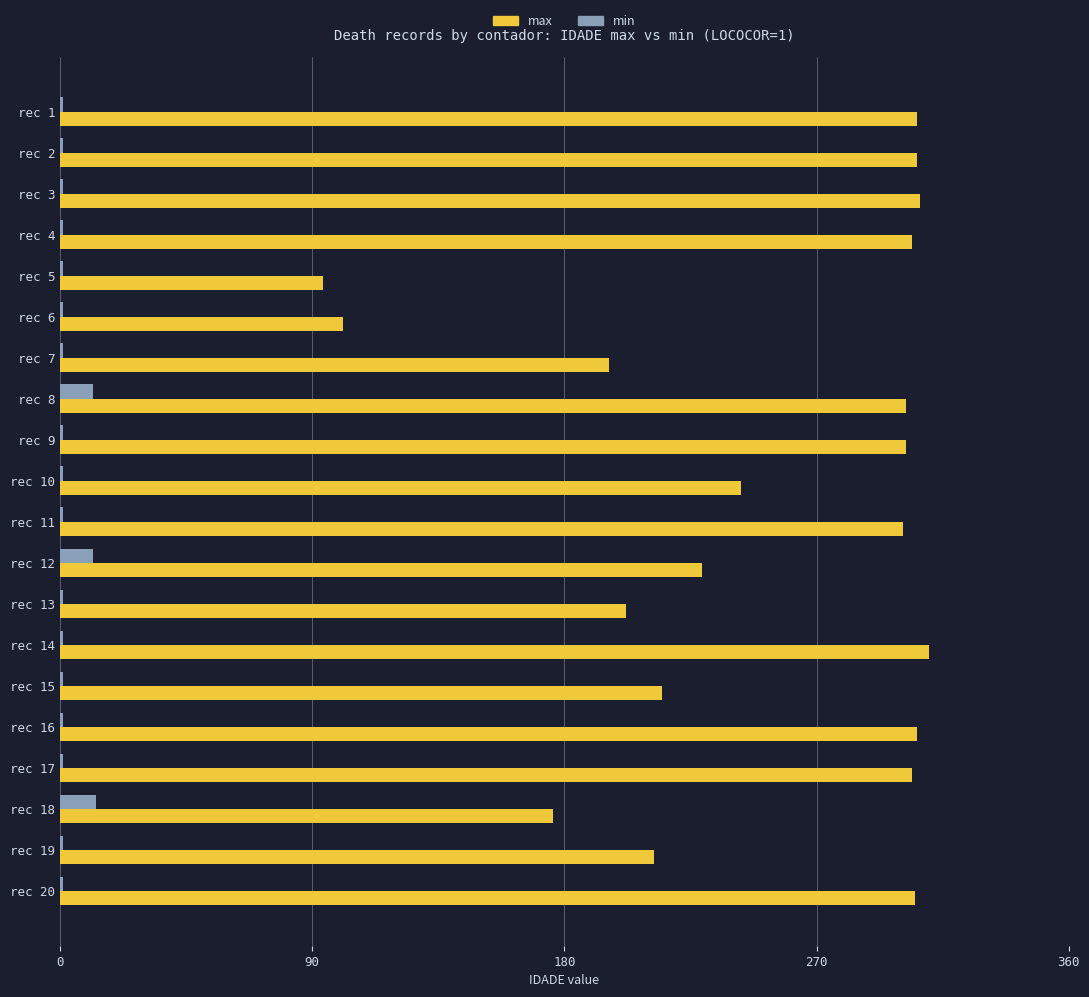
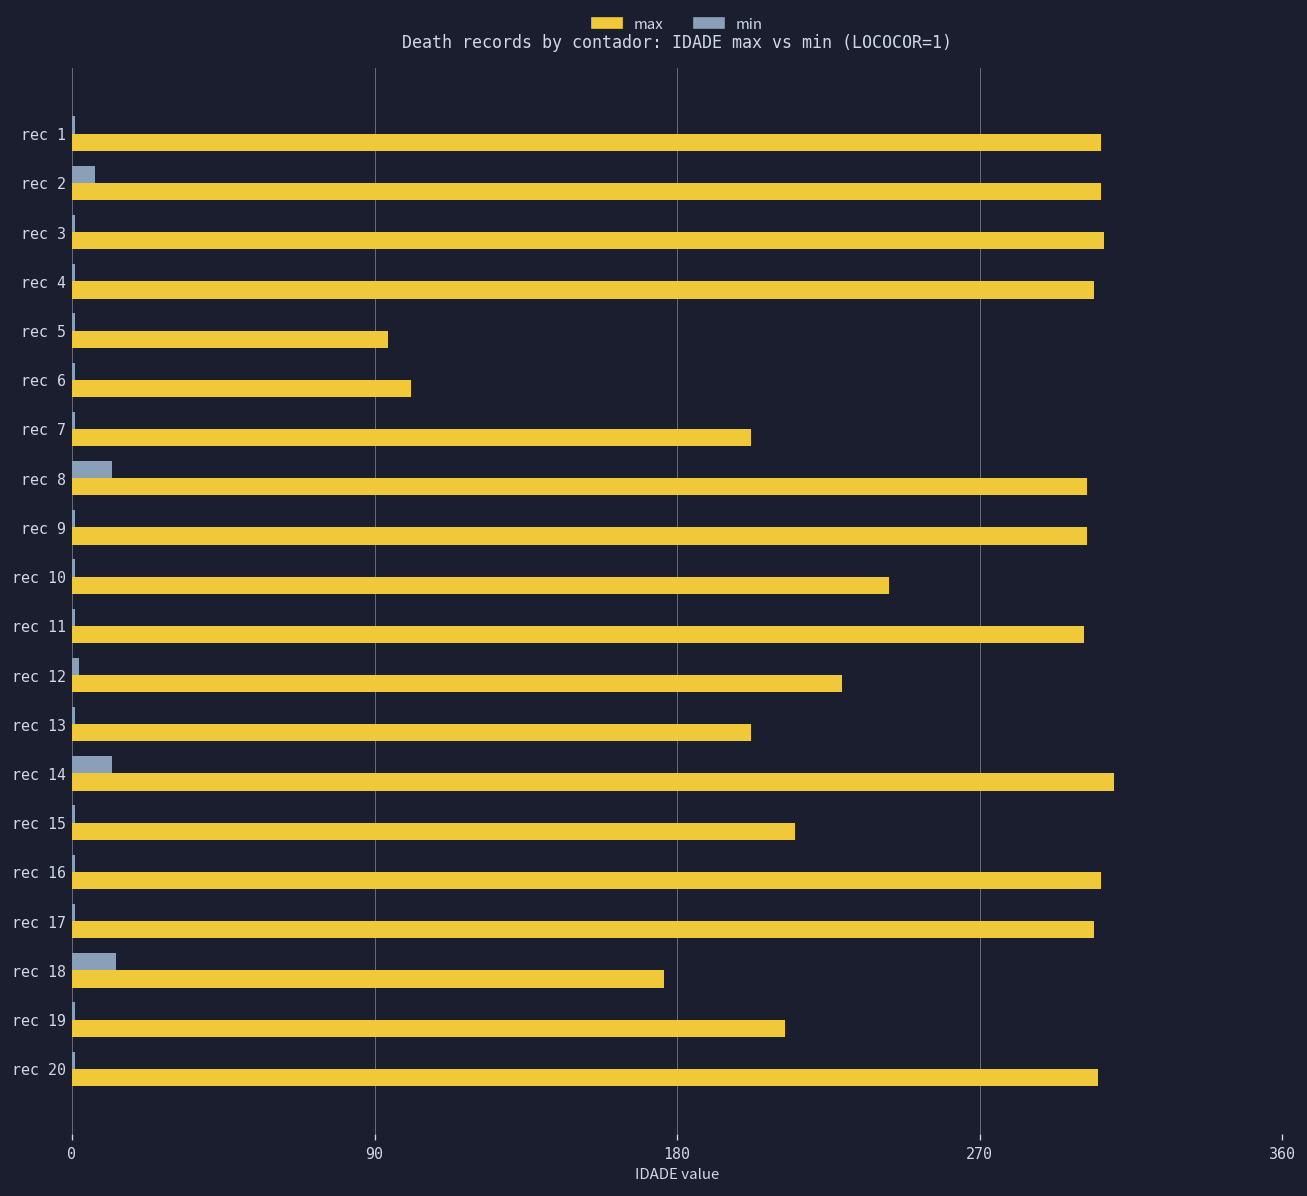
min, rec 2: 1 -> 7
max, rec 7: 196 -> 202
min, rec 12: 12 -> 2
min, rec 14: 1 -> 12
